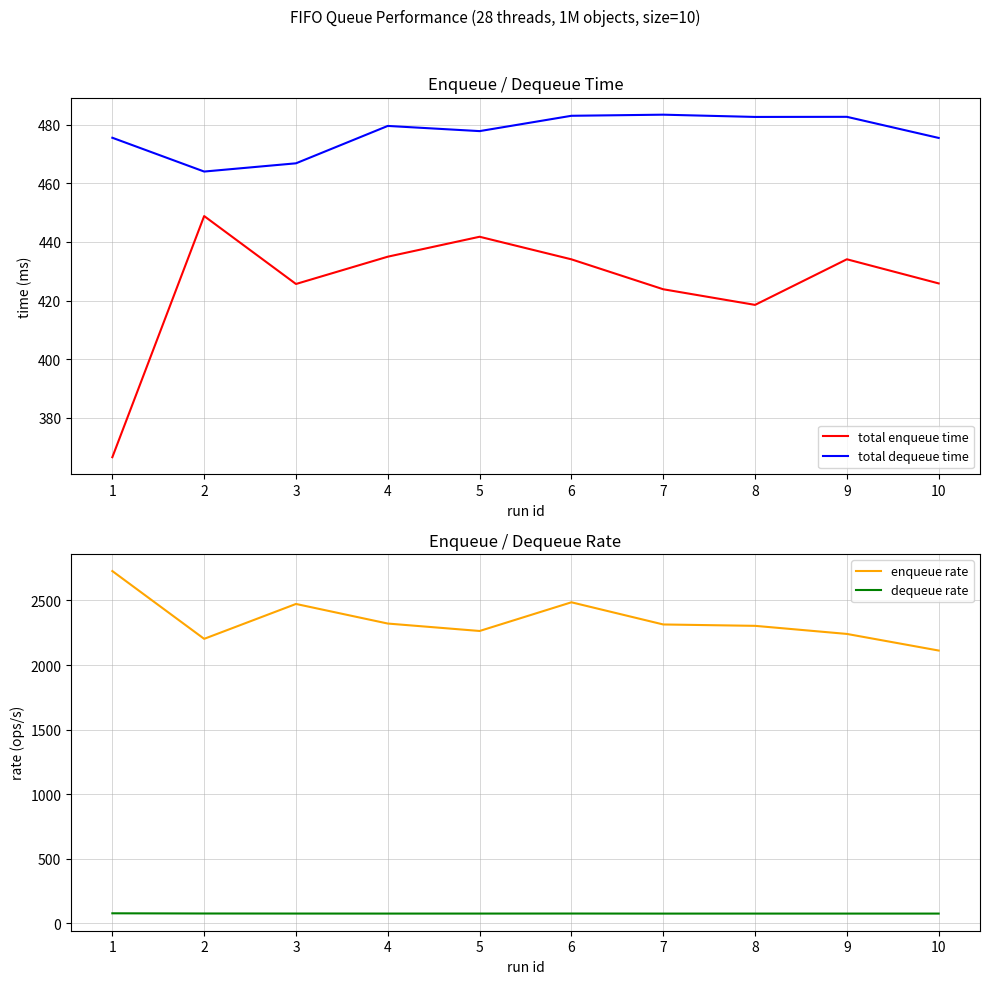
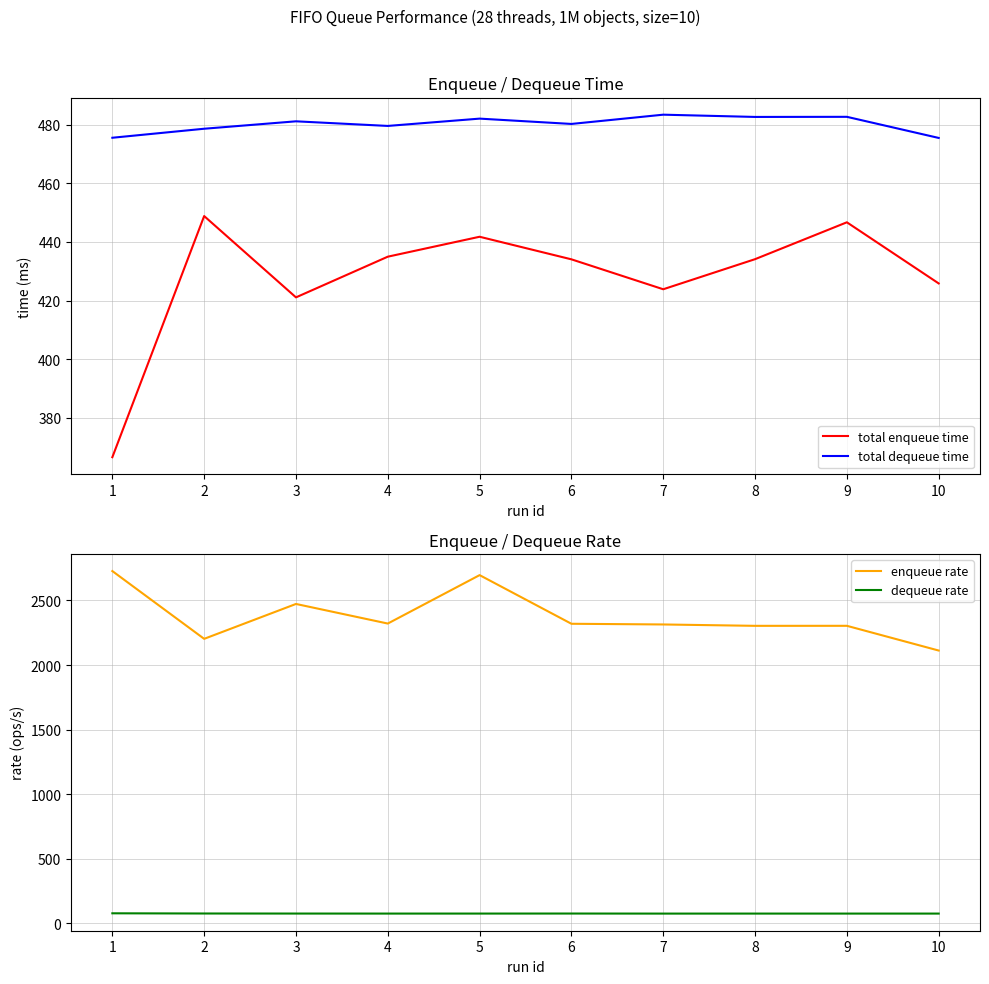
Enqueue / Dequeue Time, total dequeue time, 2: 464 -> 479
Enqueue / Dequeue Time, total enqueue time, 3: 426 -> 421
Enqueue / Dequeue Time, total dequeue time, 3: 467 -> 481
Enqueue / Dequeue Time, total dequeue time, 5: 478 -> 482
Enqueue / Dequeue Time, total dequeue time, 6: 483 -> 480
Enqueue / Dequeue Time, total enqueue time, 8: 419 -> 434
Enqueue / Dequeue Time, total enqueue time, 9: 434 -> 447
Enqueue / Dequeue Rate, enqueue rate, 5: 2260 -> 2700
Enqueue / Dequeue Rate, enqueue rate, 6: 2490 -> 2320
Enqueue / Dequeue Rate, enqueue rate, 9: 2240 -> 2300
